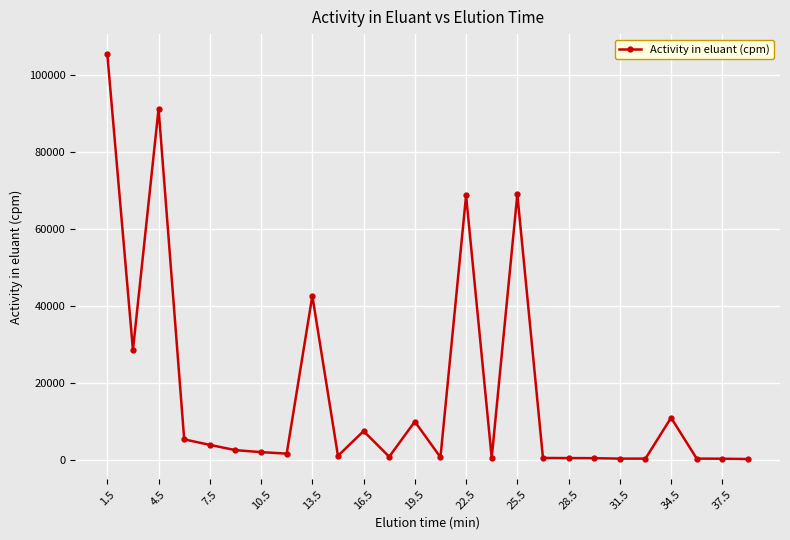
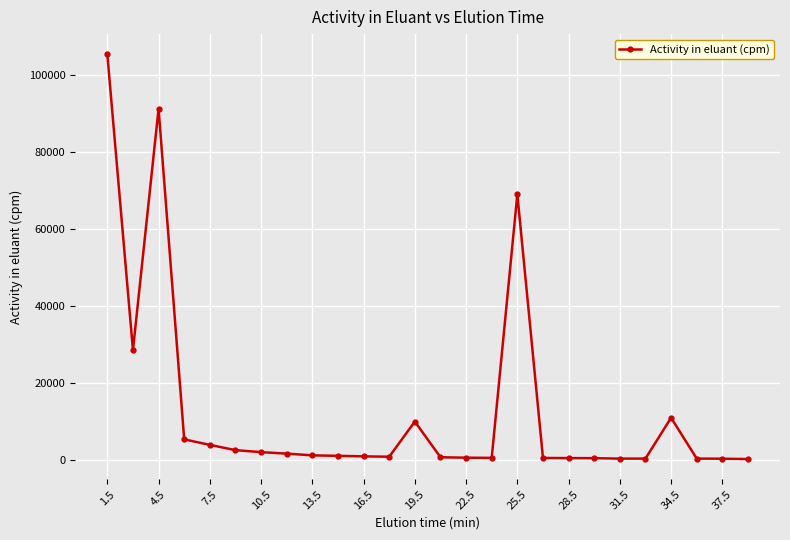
13.5: 43000 -> 1000
16.5: 8000 -> 1000
22.5: 69000 -> 1000
